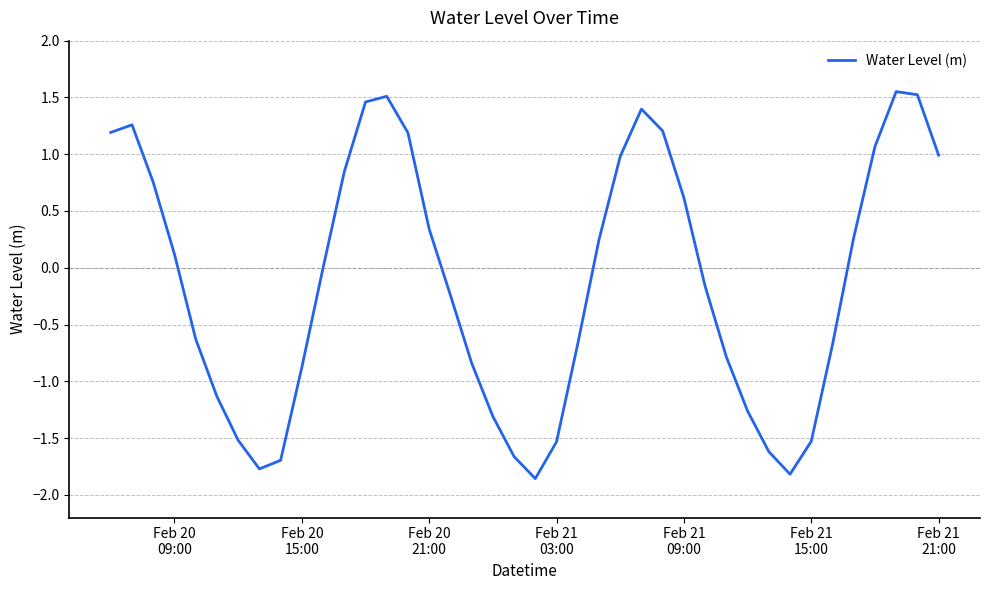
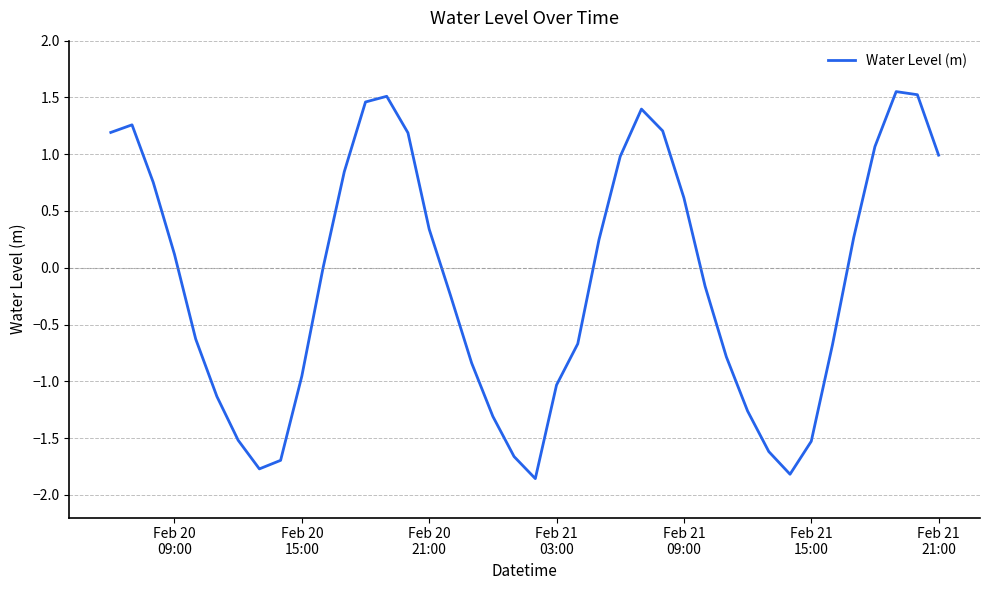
Feb 20 15:00: -0.88 -> -0.95
Feb 21 03:00: -1.53 -> -1.03
